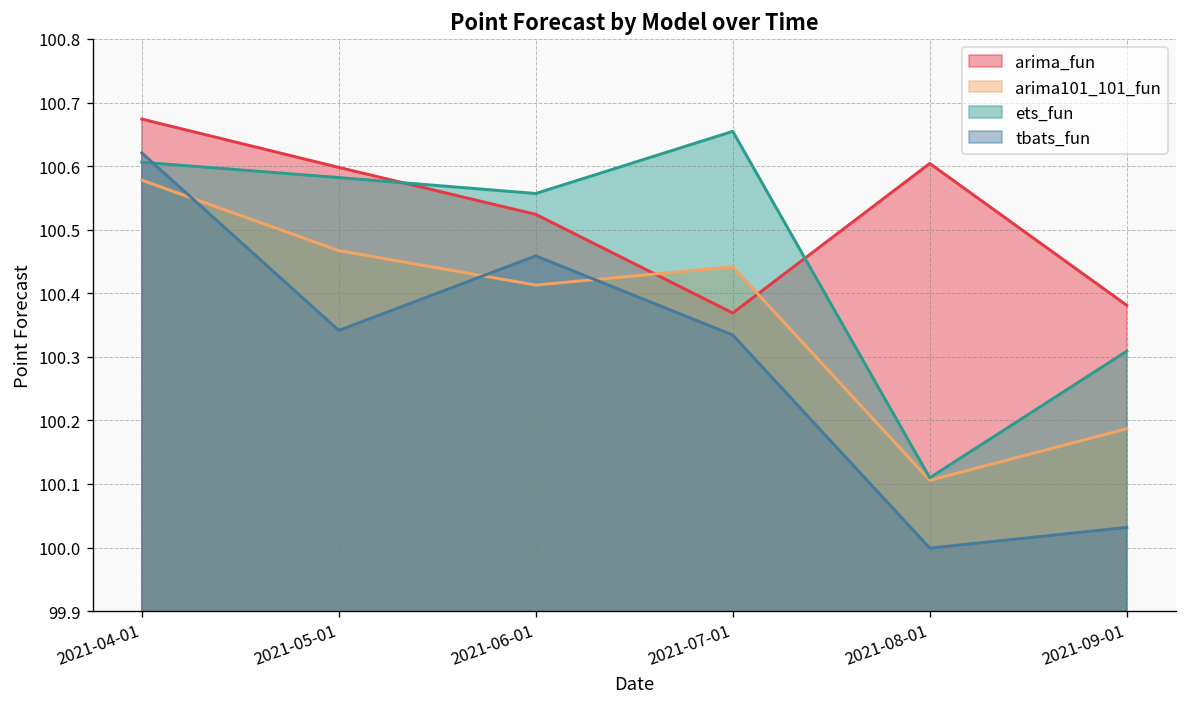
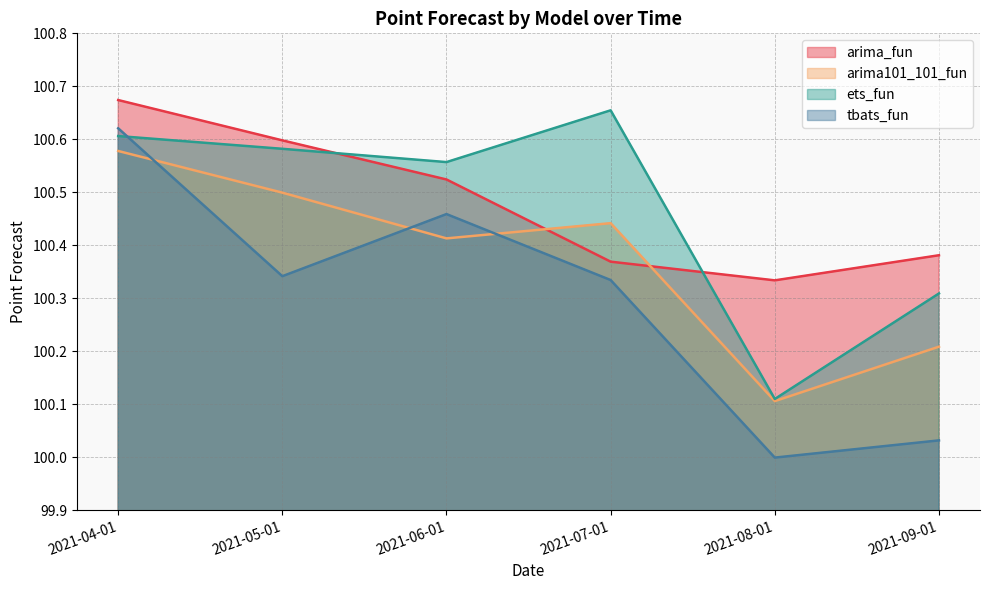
arima101_101_fun, 2021-05-01: 100.47 -> 100.50
arima_fun, 2021-08-01: 100.60 -> 100.33
arima101_101_fun, 2021-09-01: 100.19 -> 100.21
